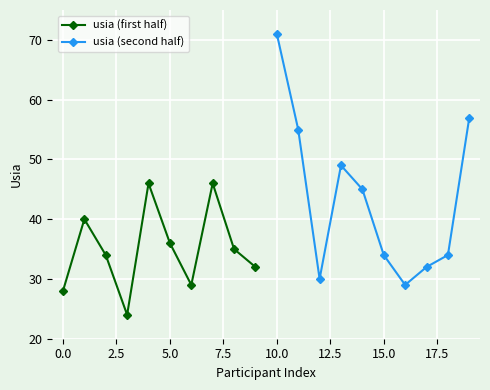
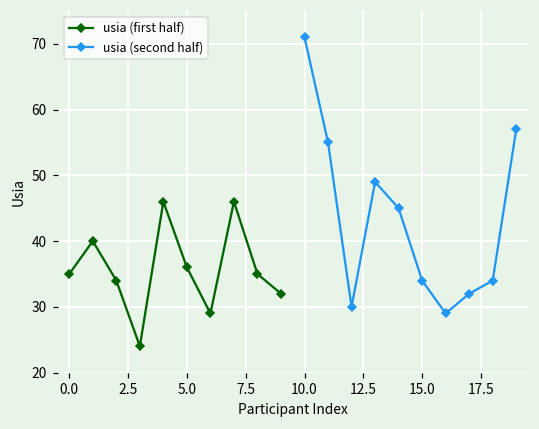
usia (first half), 0.0: 28 -> 35
